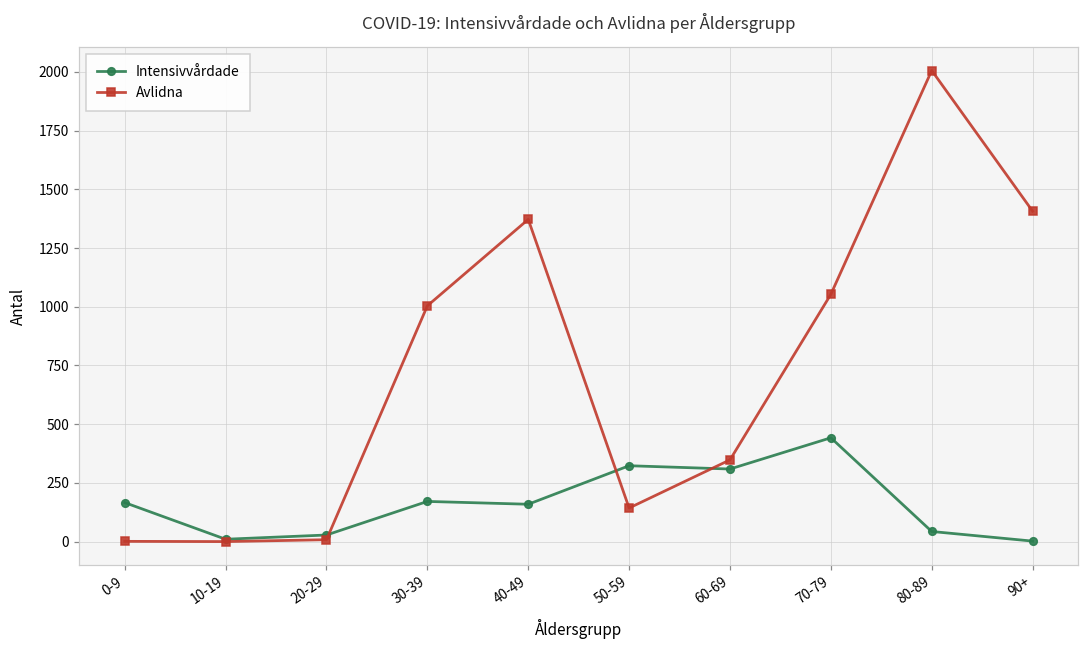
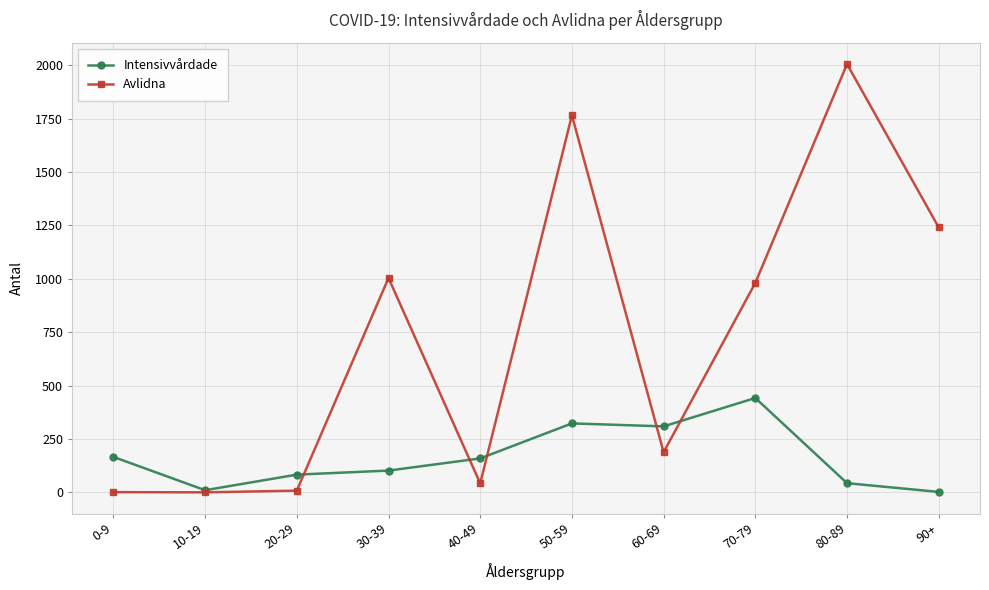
Intensivvårdade, 20-29: 30 -> 80
Intensivvårdade, 30-39: 170 -> 100
Avlidna, 40-49: 1370 -> 40
Avlidna, 50-59: 140 -> 1770
Avlidna, 60-69: 350 -> 190
Avlidna, 70-79: 1050 -> 980
Avlidna, 90+: 1410 -> 1240
